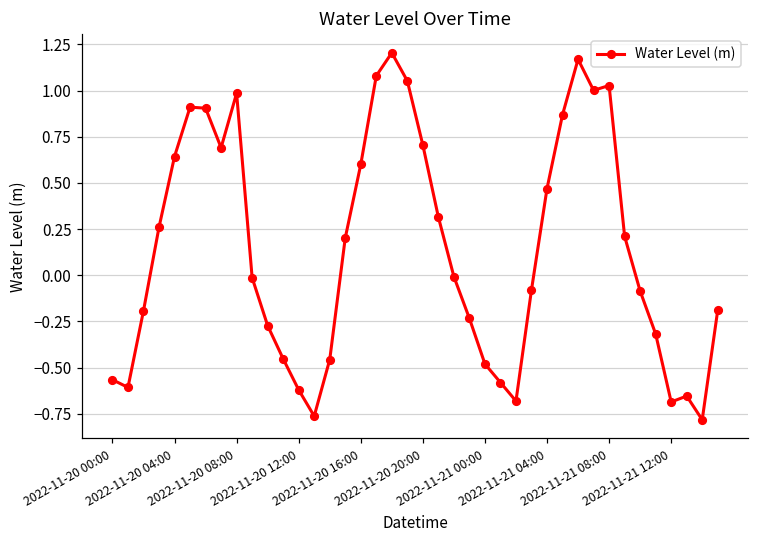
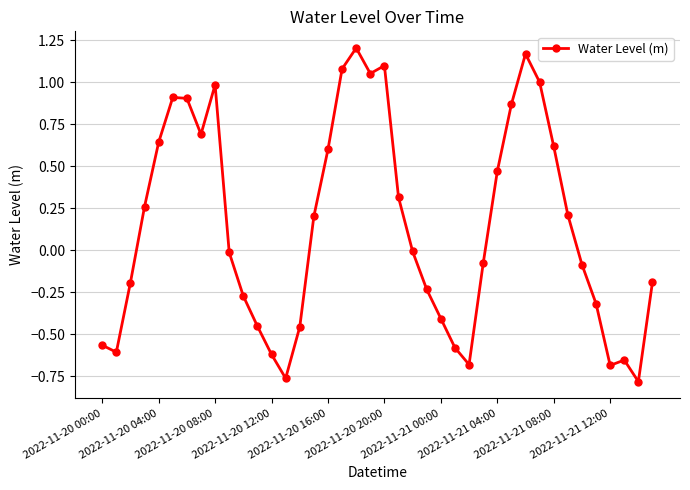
2022-11-20 20:00: 0.70 -> 1.10
2022-11-21 00:00: -0.48 -> -0.41
2022-11-21 08:00: 1.03 -> 0.62
